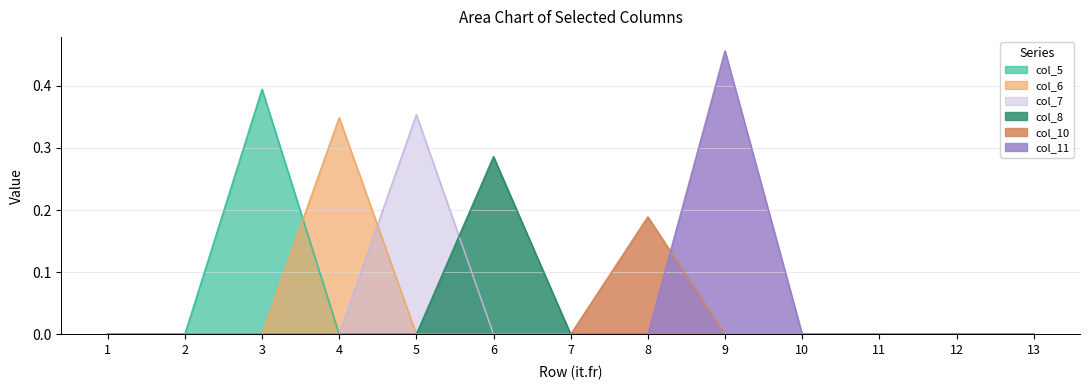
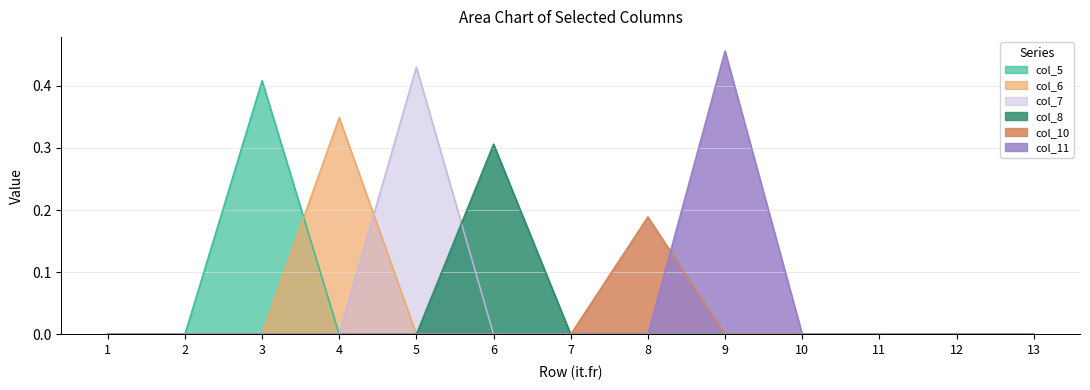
col_5, 3: 0.39 -> 0.41
col_7, 5: 0.35 -> 0.43
col_8, 6: 0.29 -> 0.31
